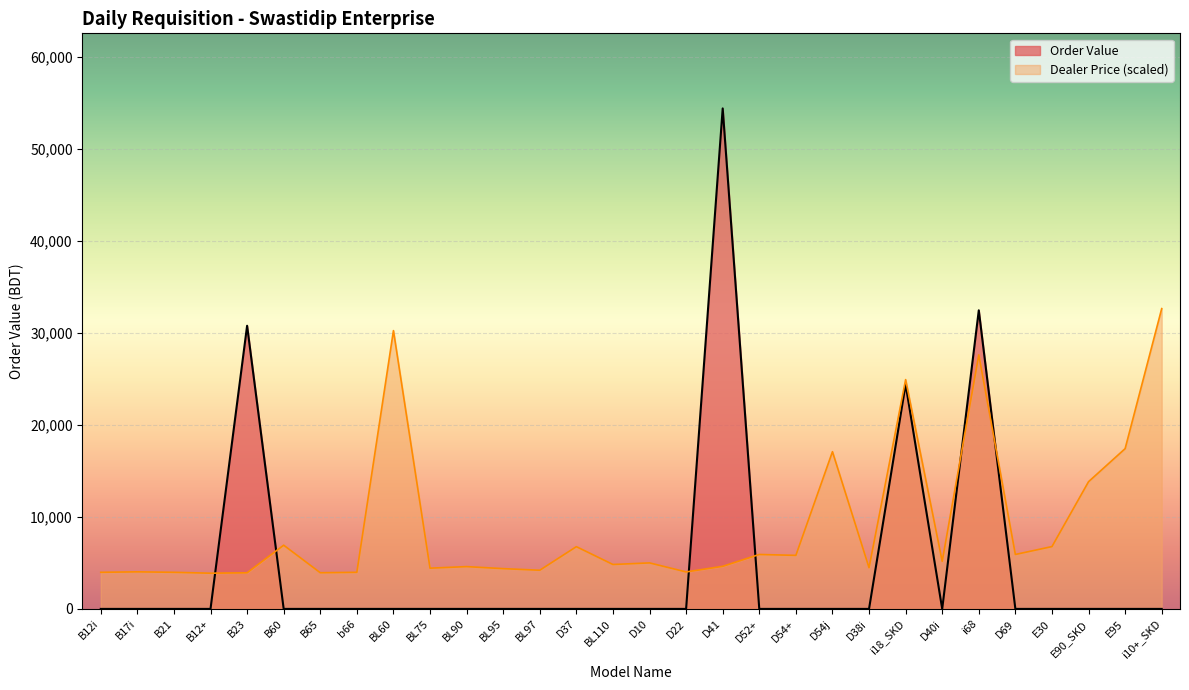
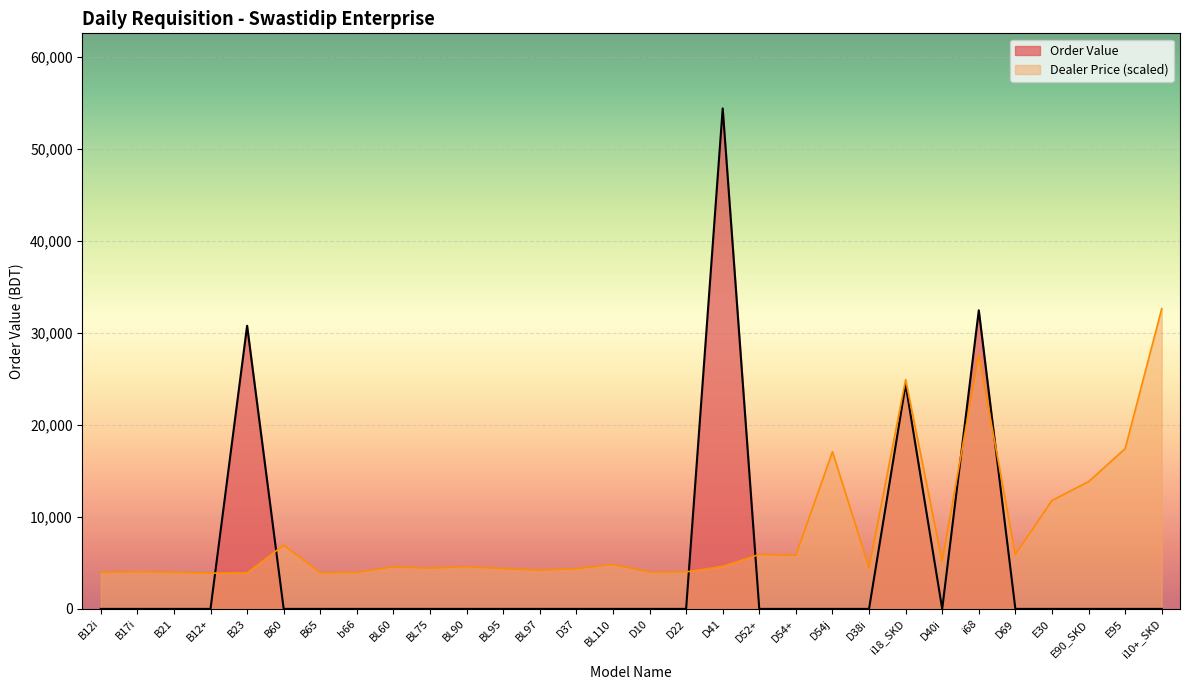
Dealer Price (scaled), BL60: 30,000 -> 5,000
Dealer Price (scaled), D37: 7,000 -> 4,000
Dealer Price (scaled), D10: 5,000 -> 4,000
Dealer Price (scaled), E30: 7,000 -> 12,000
